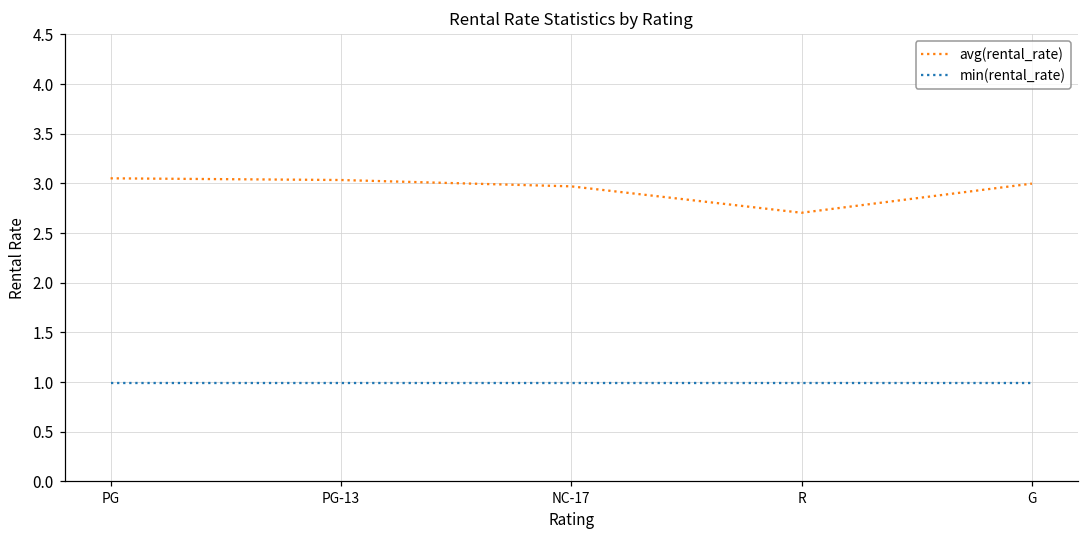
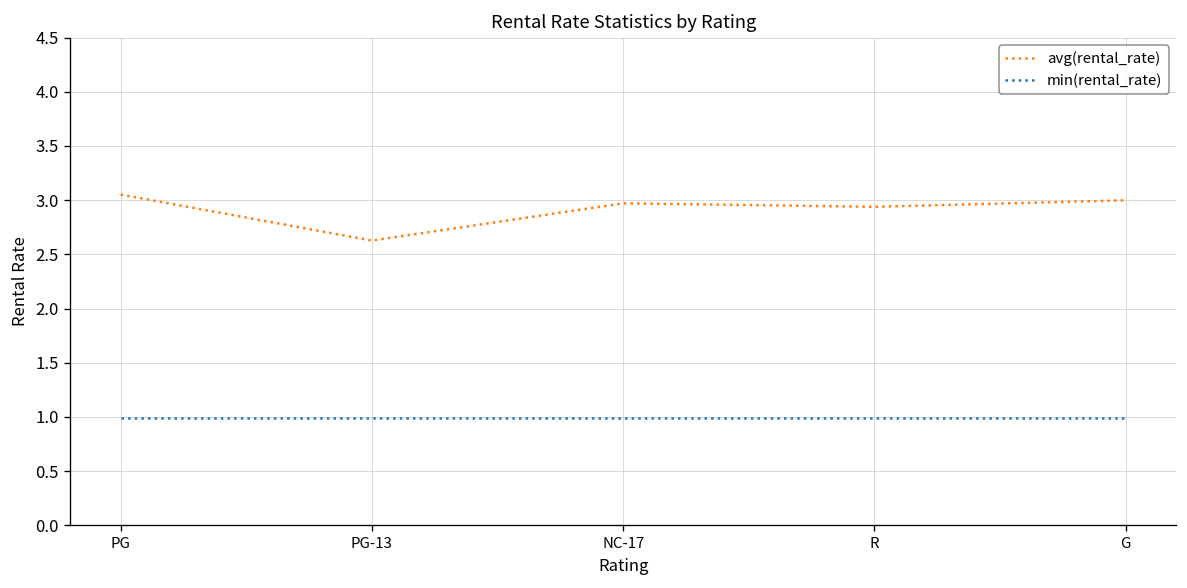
avg(rental_rate), PG-13: 3.0 -> 2.6
avg(rental_rate), R: 2.7 -> 2.9
